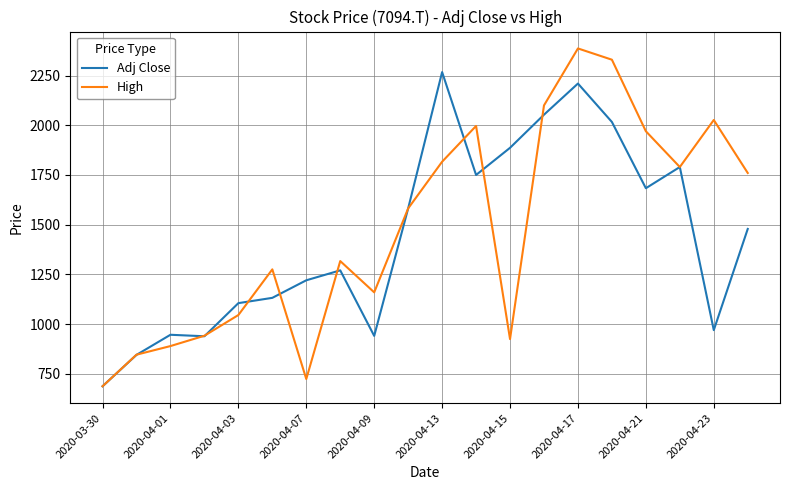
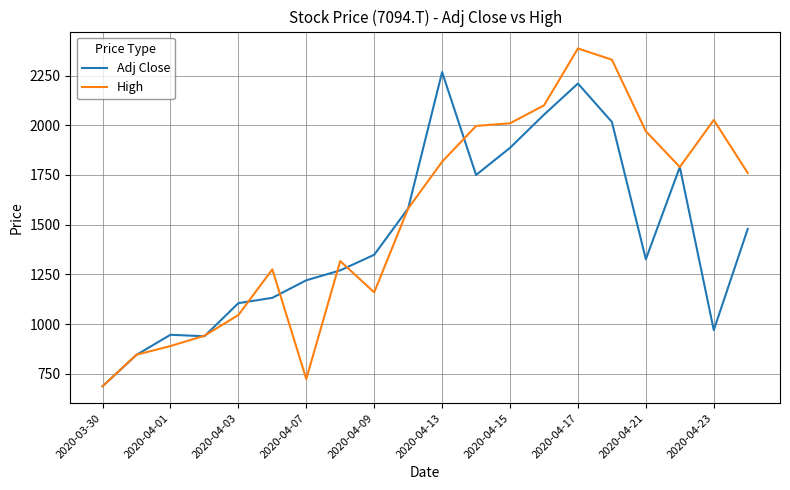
Adj Close, 2020-04-09: 940 -> 1350
High, 2020-04-15: 920 -> 2010
Adj Close, 2020-04-21: 1680 -> 1330
